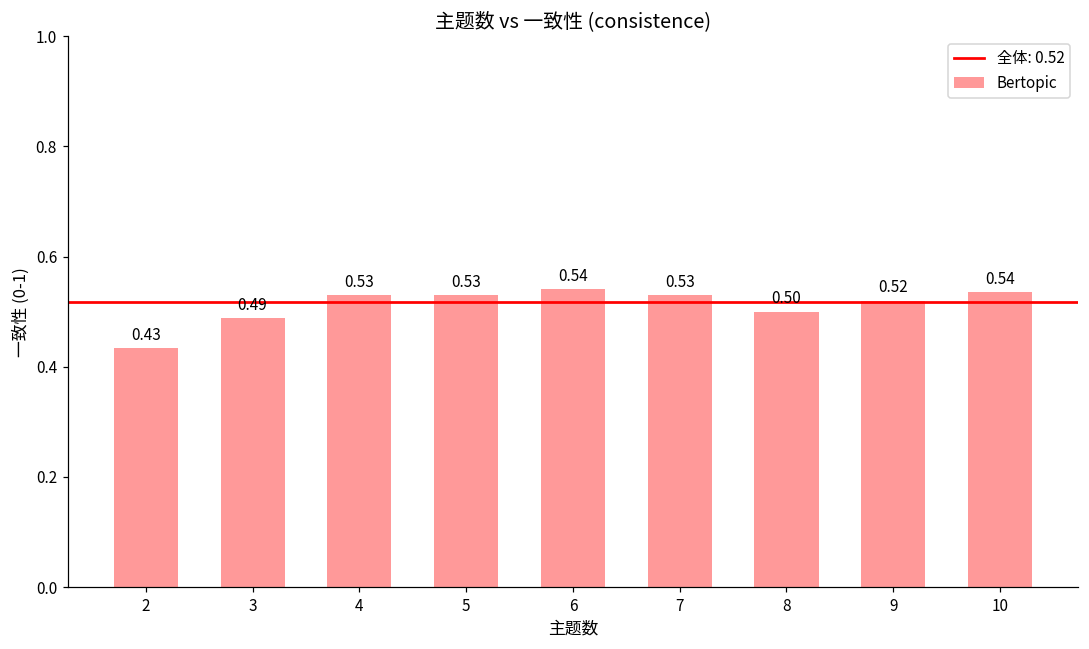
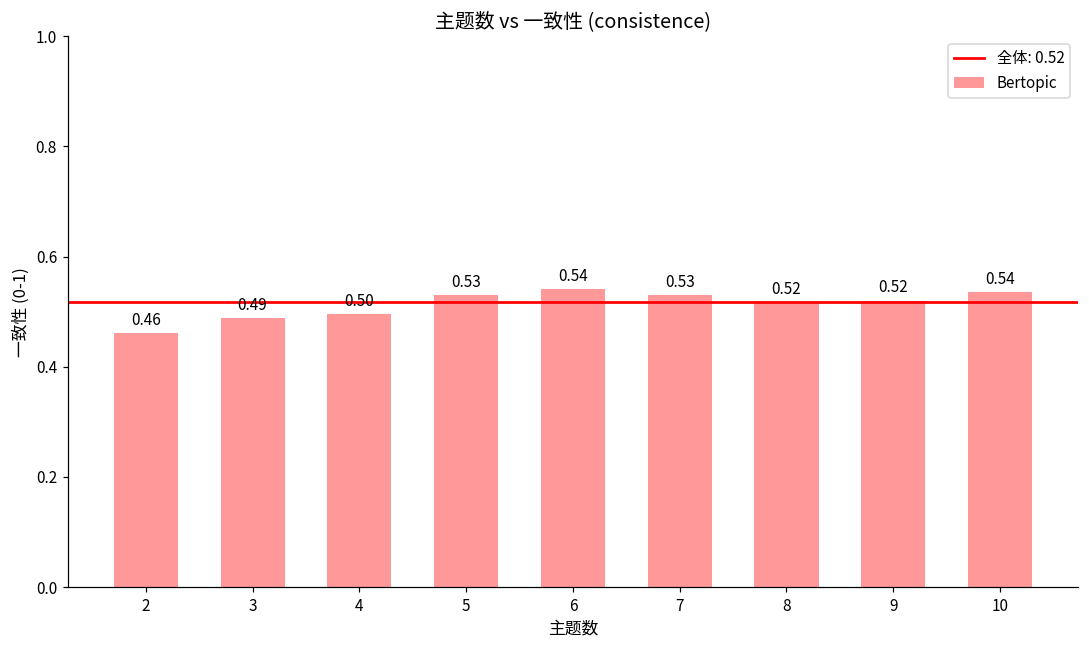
2: 0.43 -> 0.46
4: 0.53 -> 0.50
8: 0.50 -> 0.52
